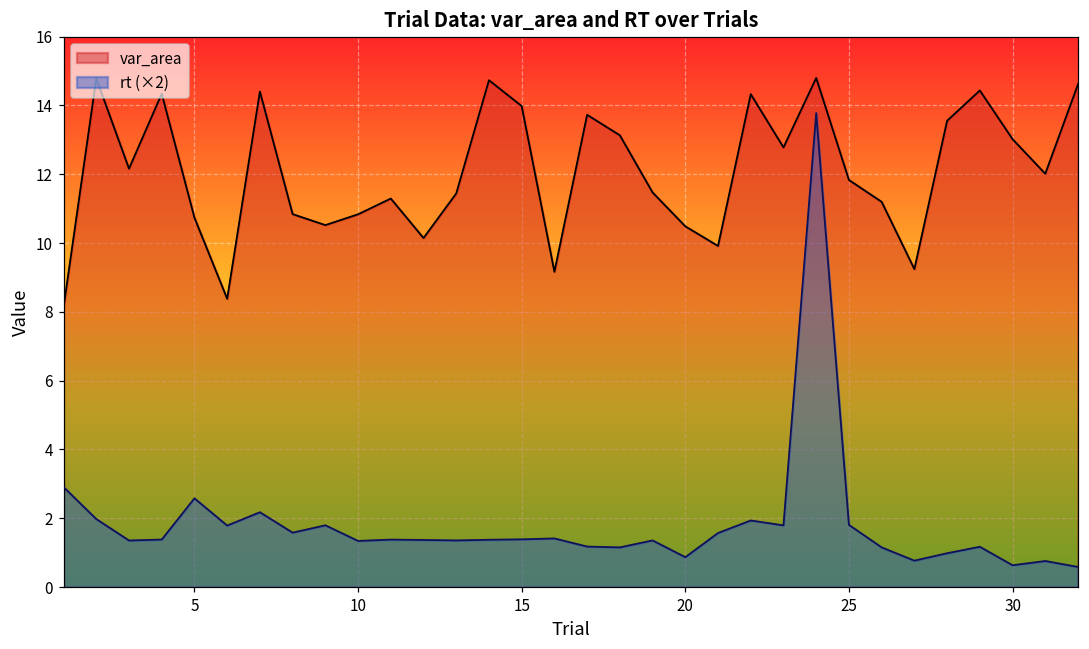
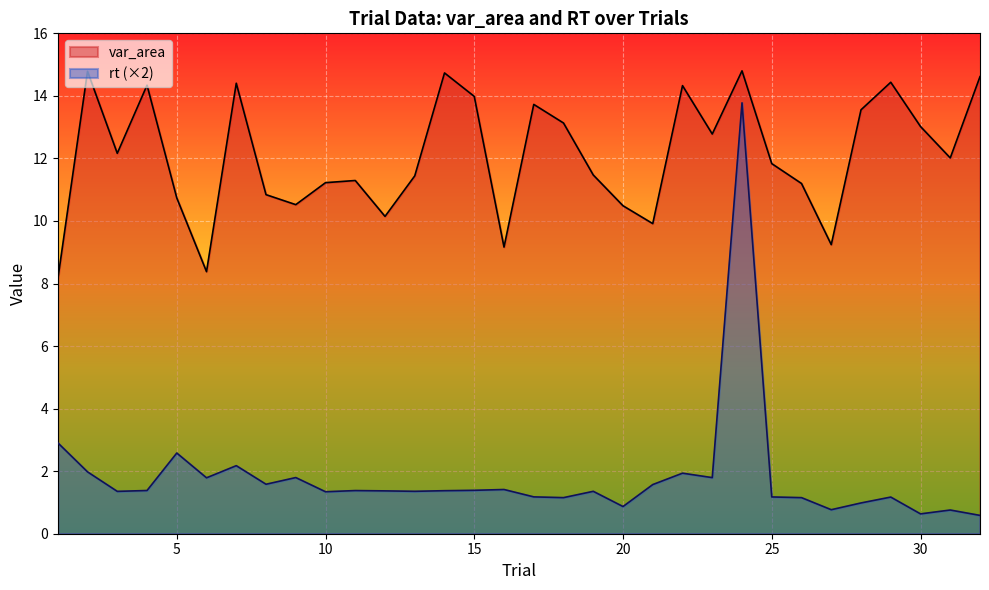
var_area, 10: 10.8 -> 11.2
rt (×2), 25: 1.8 -> 1.2
